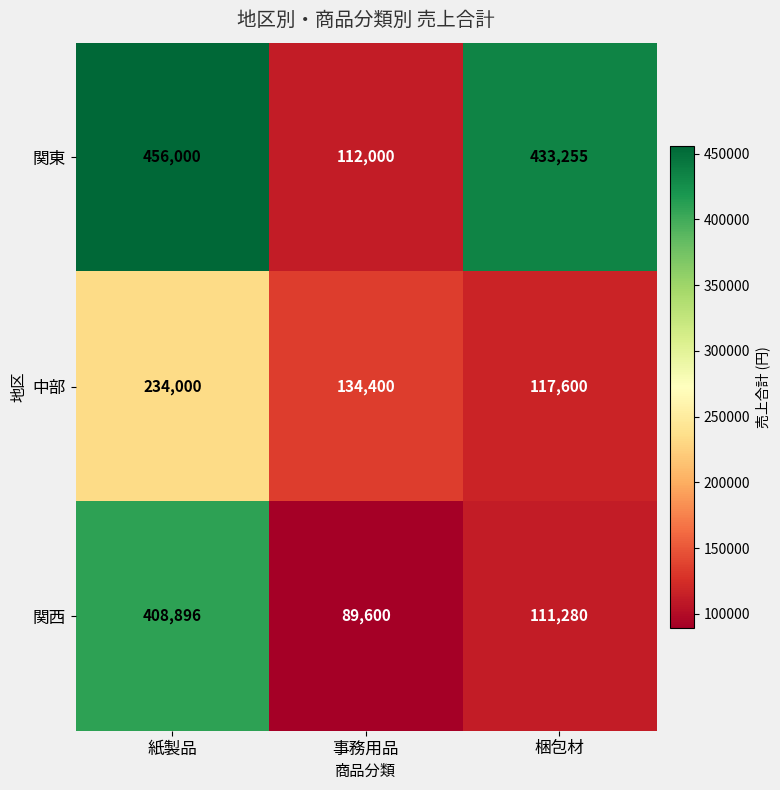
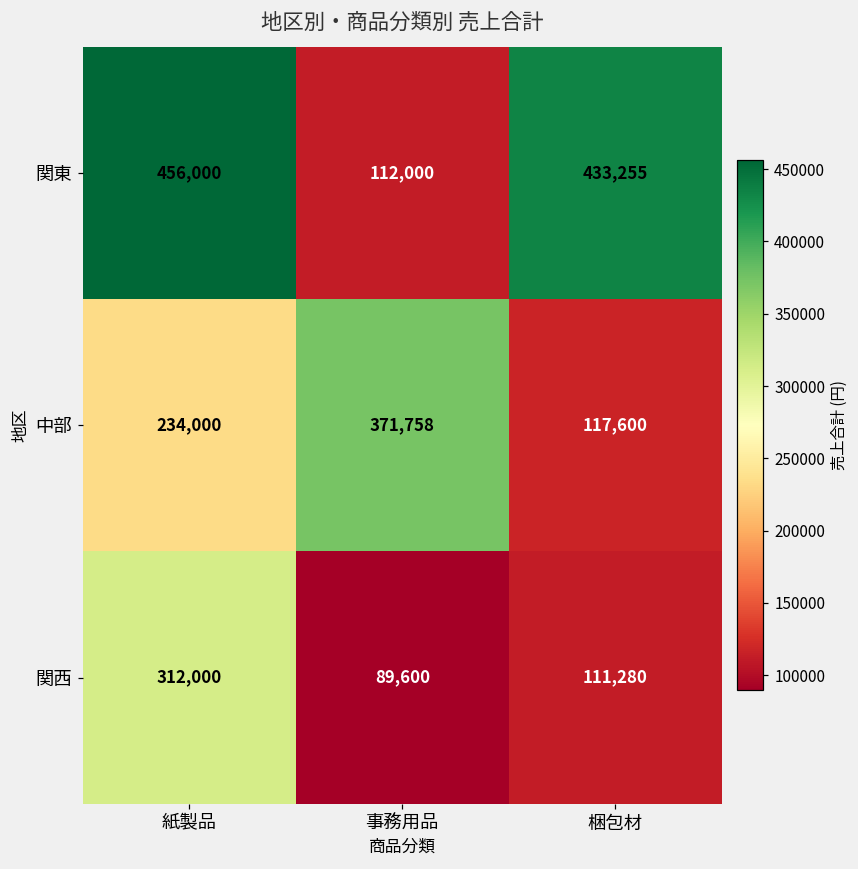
中部, 事務用品: 134,400 -> 371,758
関西, 紙製品: 408,896 -> 312,000
